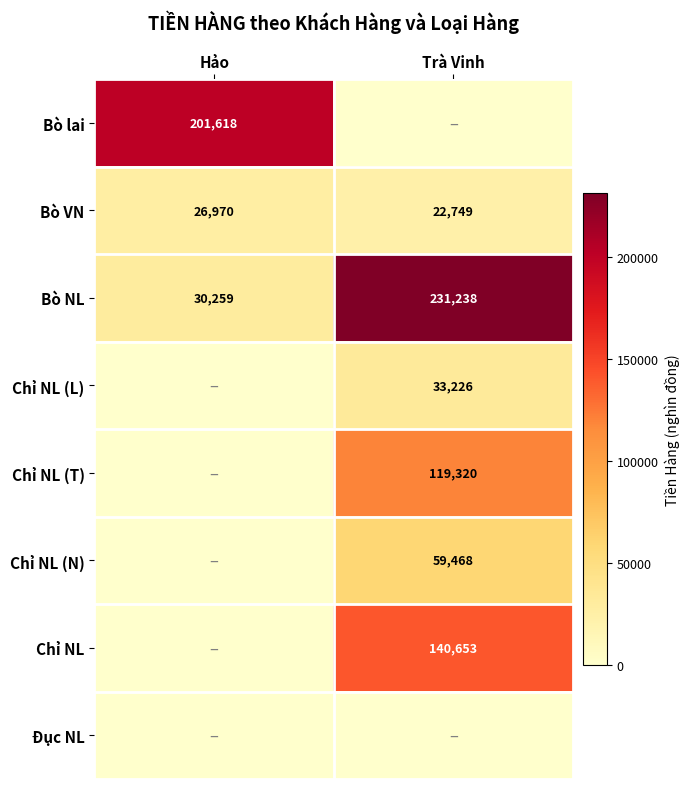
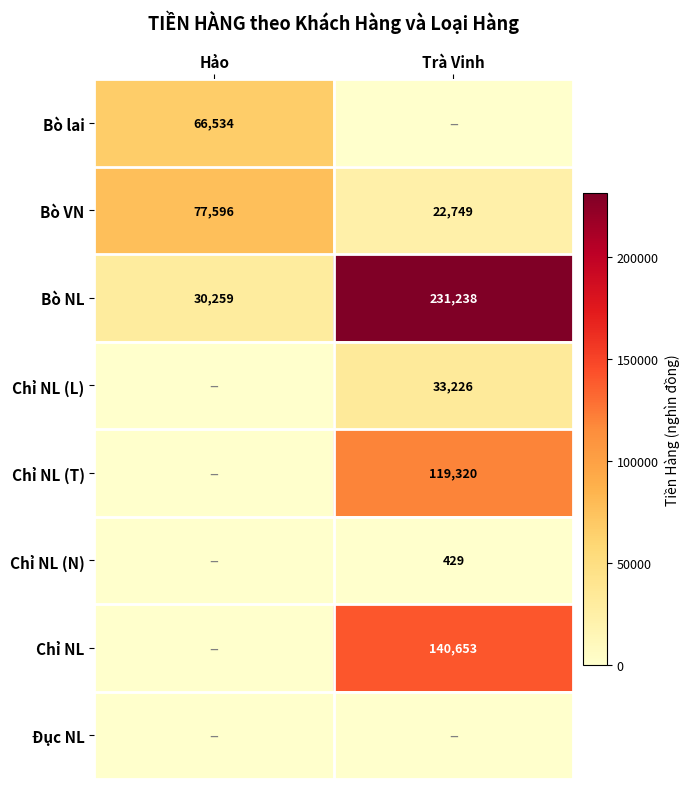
Bò lai, Hảo: 201,618 -> 66,534
Bò VN, Hảo: 26,970 -> 77,596
Chỉ NL (N), Trà Vinh: 59,468 -> 429
